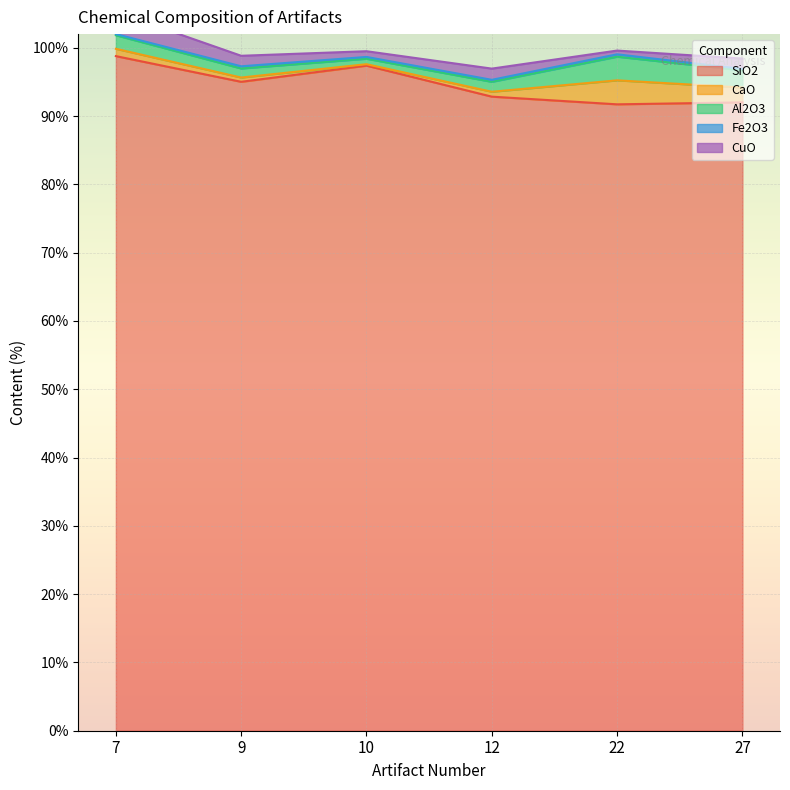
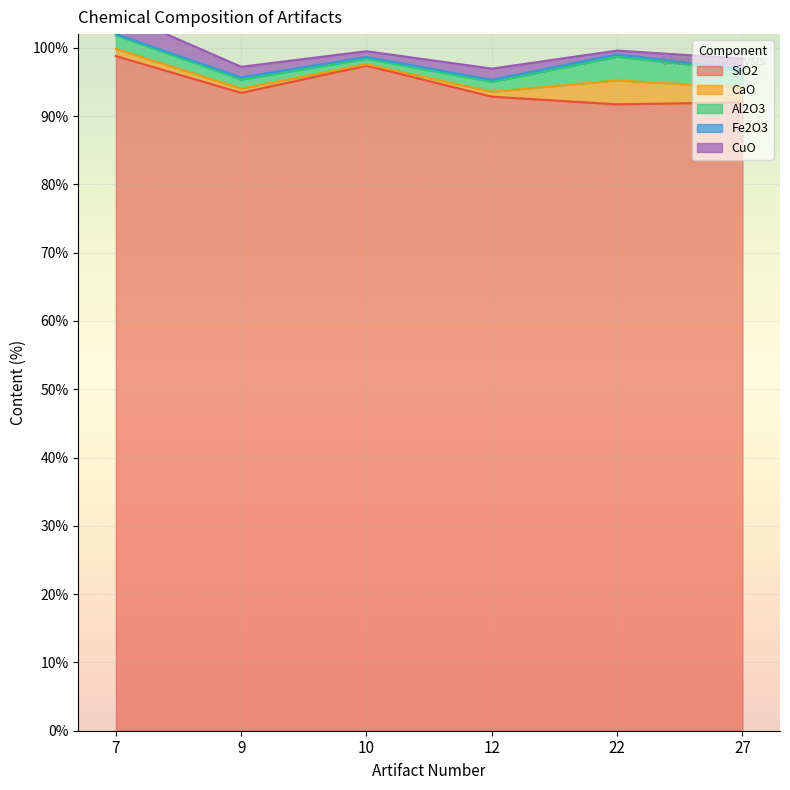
SiO2, 9: 95% -> 93%
